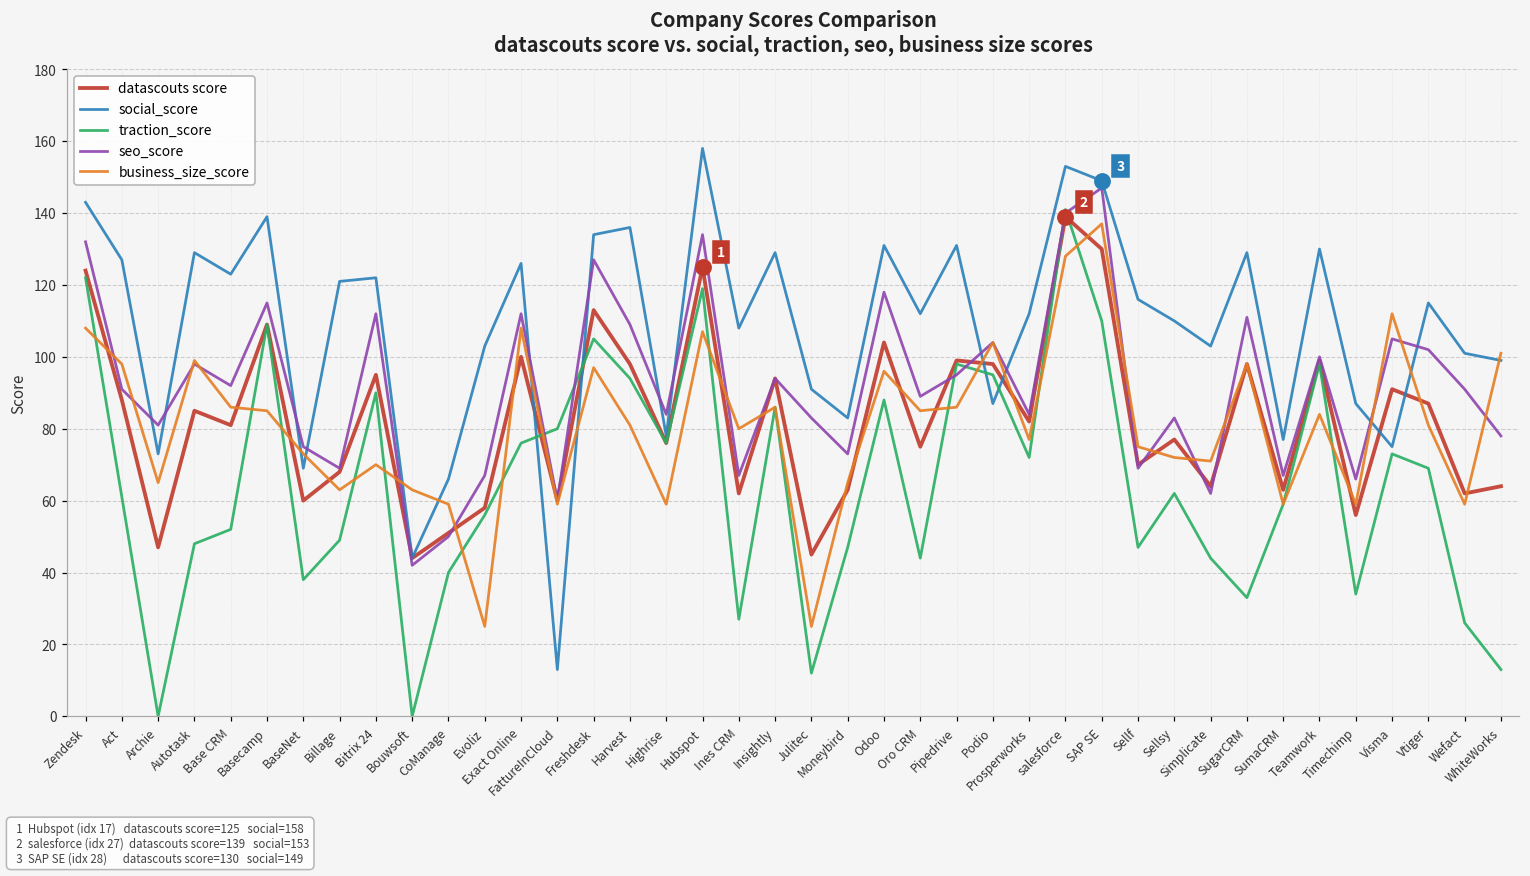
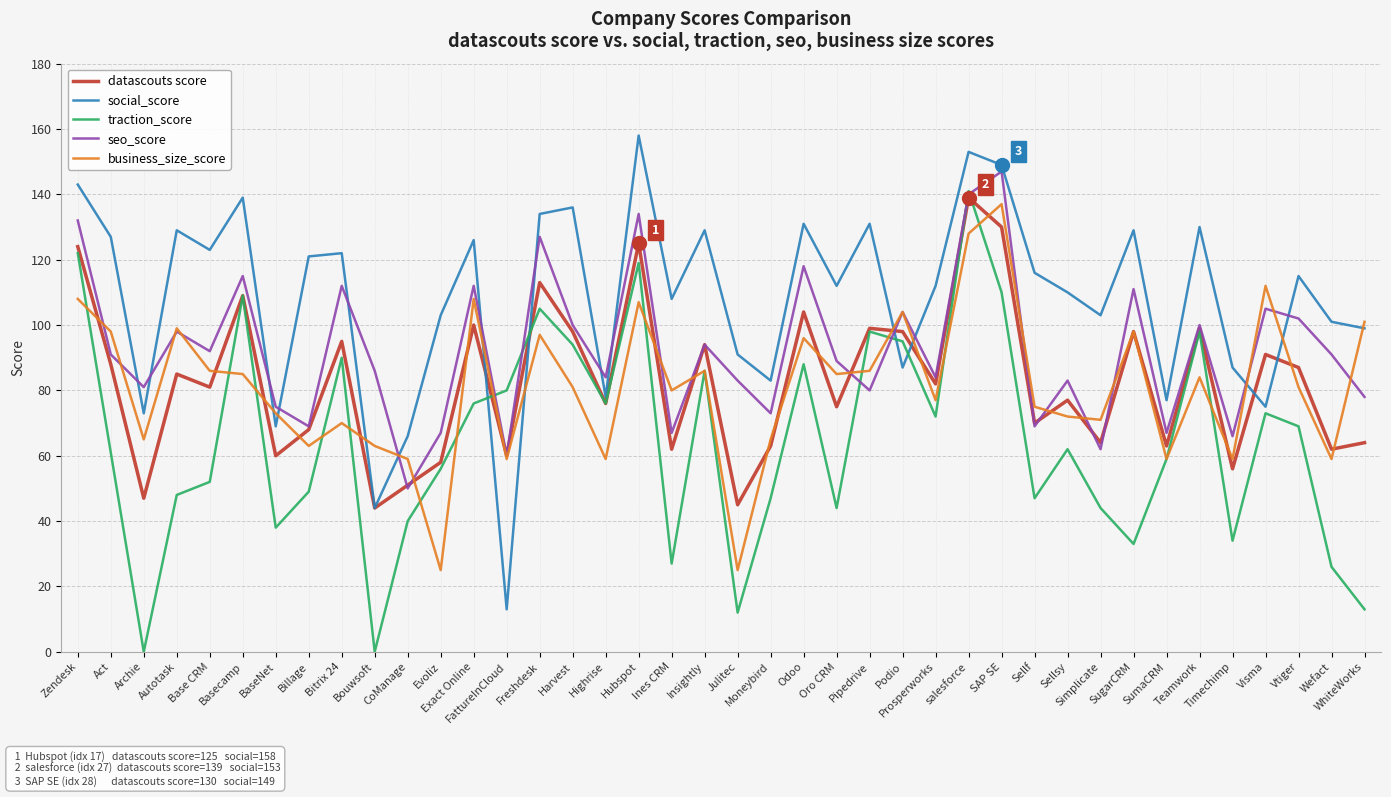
seo_score, Bouwsoft: 42 -> 86
seo_score, Harvest: 109 -> 100
seo_score, Pipedrive: 95 -> 80
